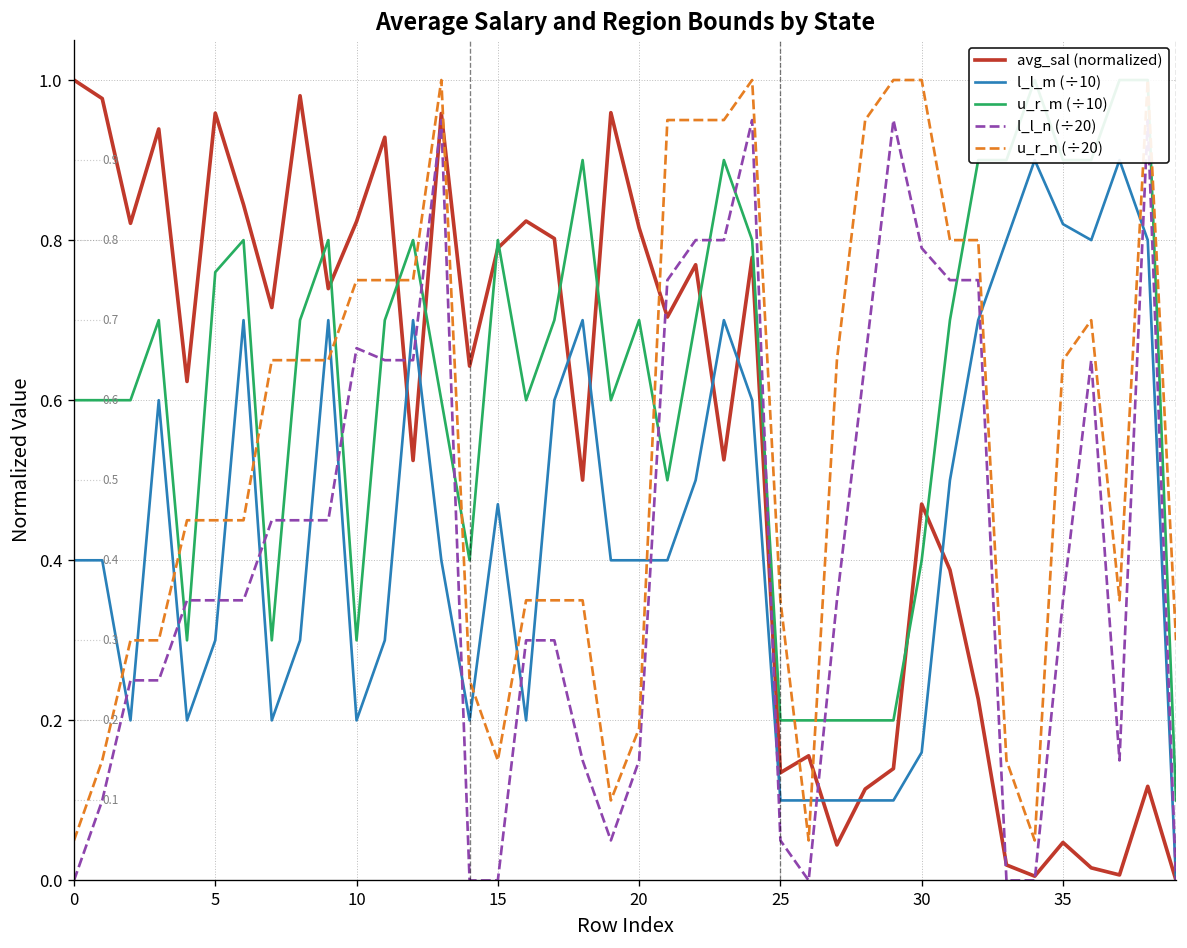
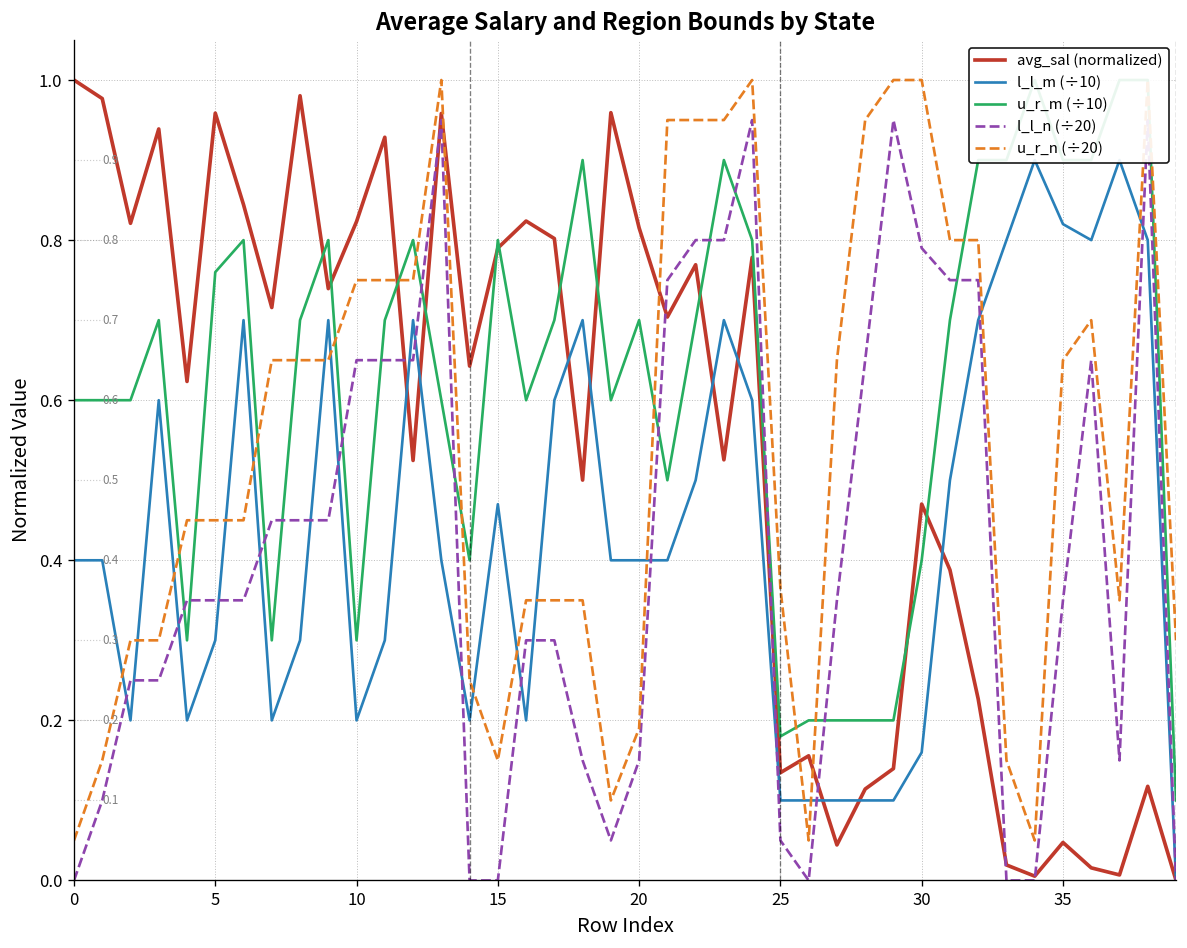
l_l_n (÷20), 10: 0.67 -> 0.65
u_r_m (÷10), 25: 0.20 -> 0.18
u_r_n (÷20), 25: 0.35 -> 0.37
